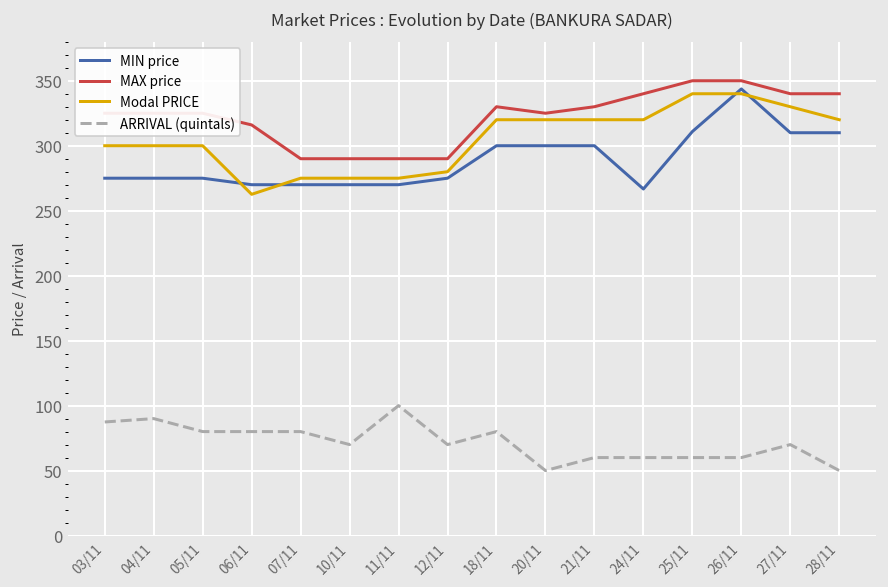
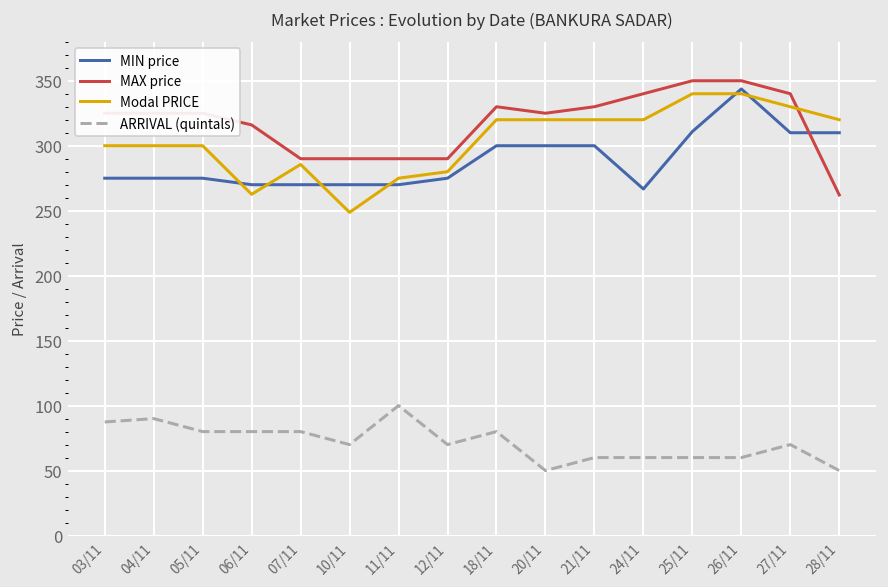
Modal PRICE, 07/11: 275 -> 286
Modal PRICE, 10/11: 275 -> 249
MAX price, 28/11: 340 -> 262
